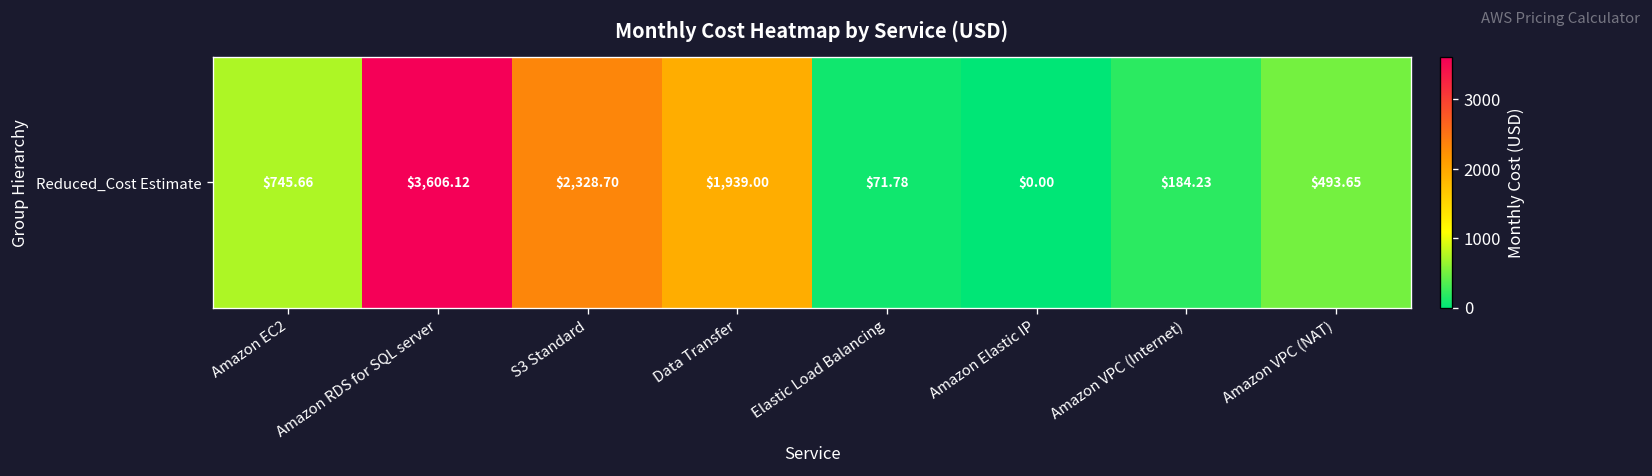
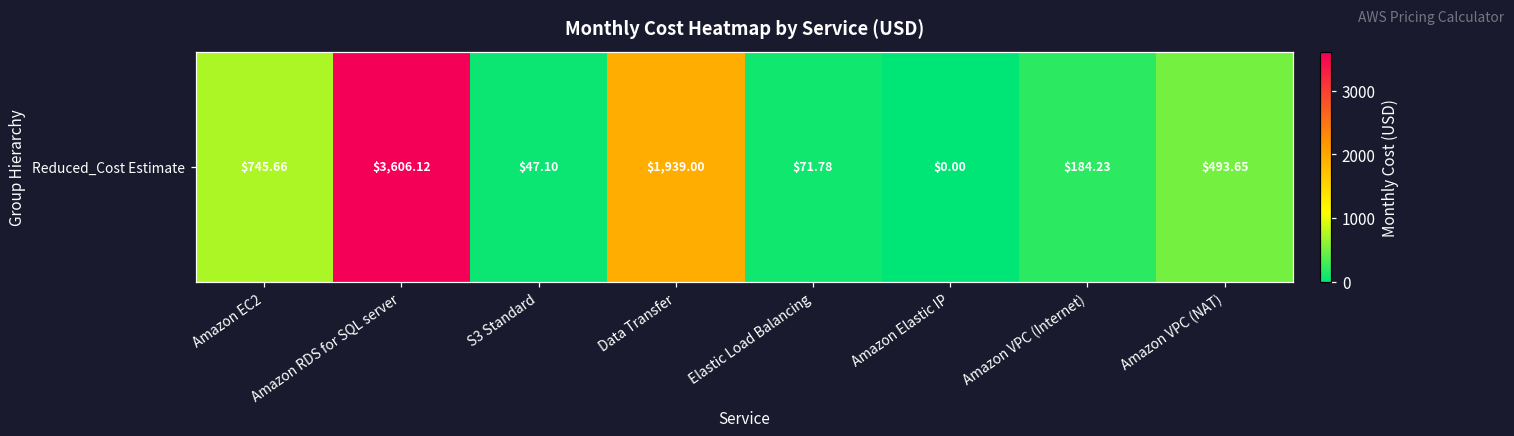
Reduced_Cost Estimate, S3 Standard: $2,328.70 -> $47.10
